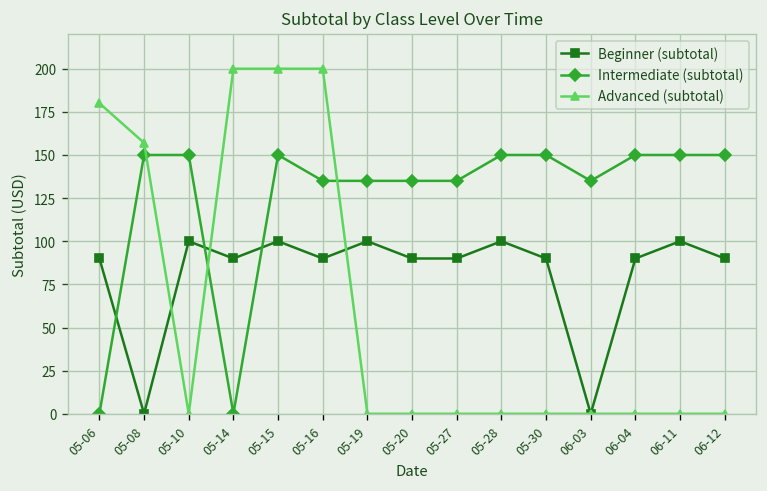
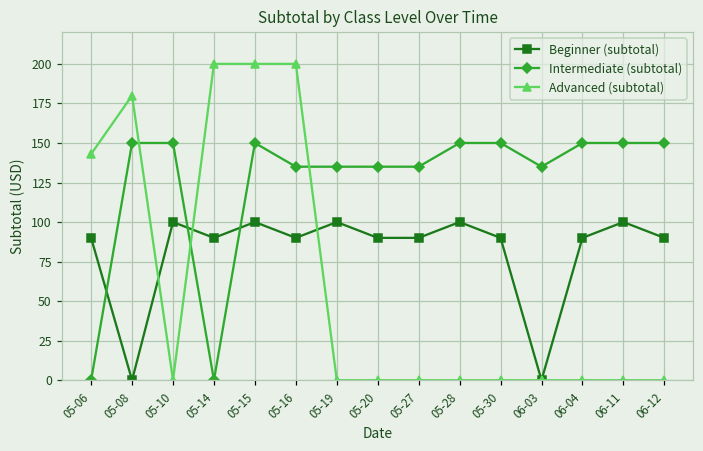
Advanced (subtotal), 05-06: 180 -> 143
Advanced (subtotal), 05-08: 157 -> 180
